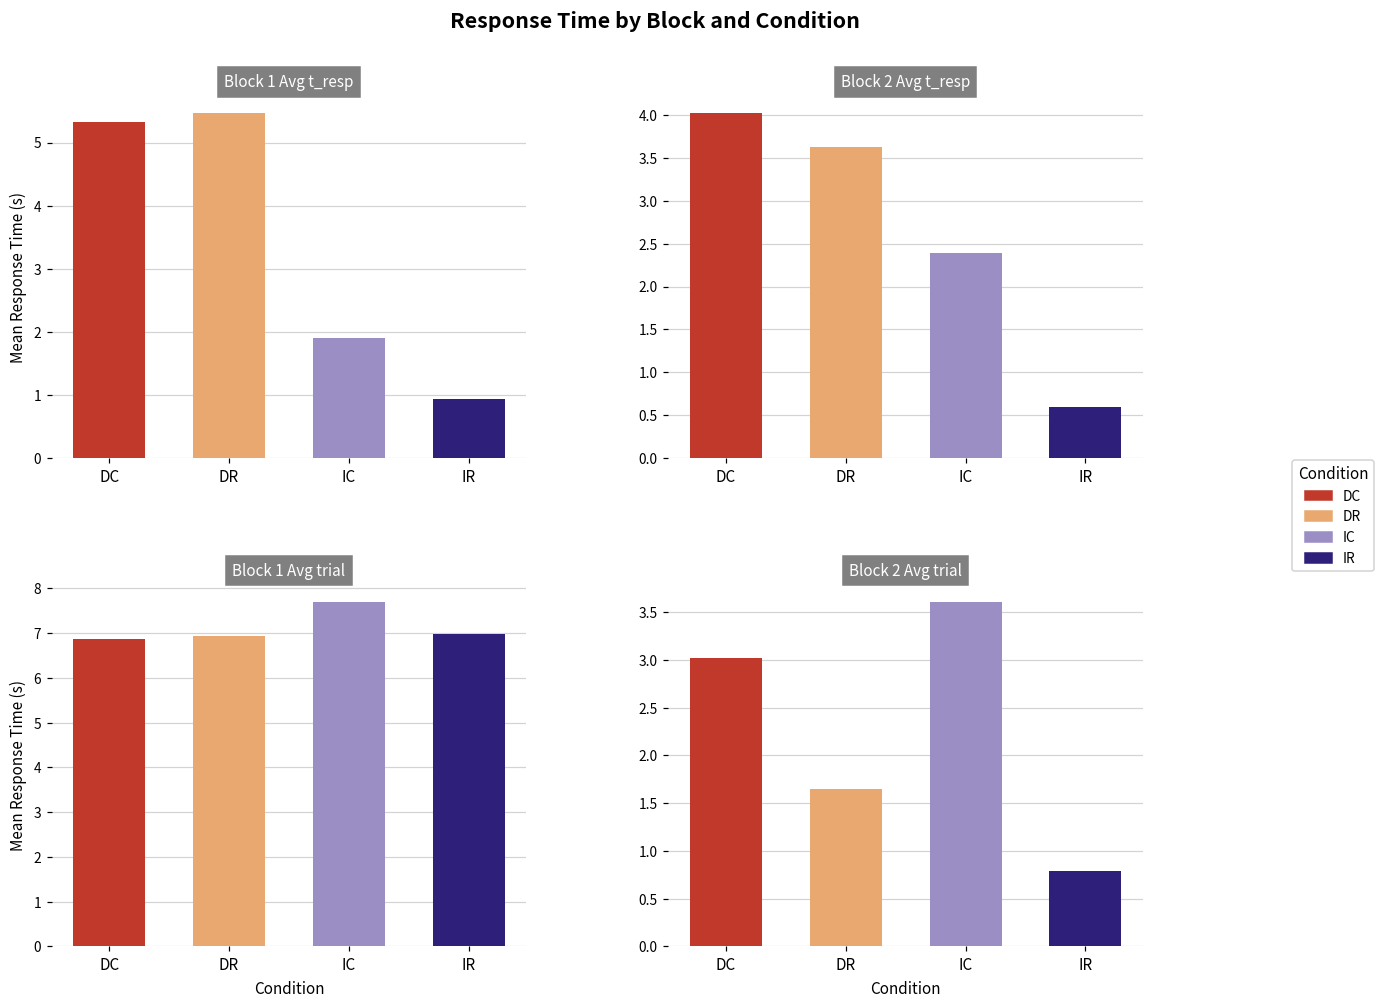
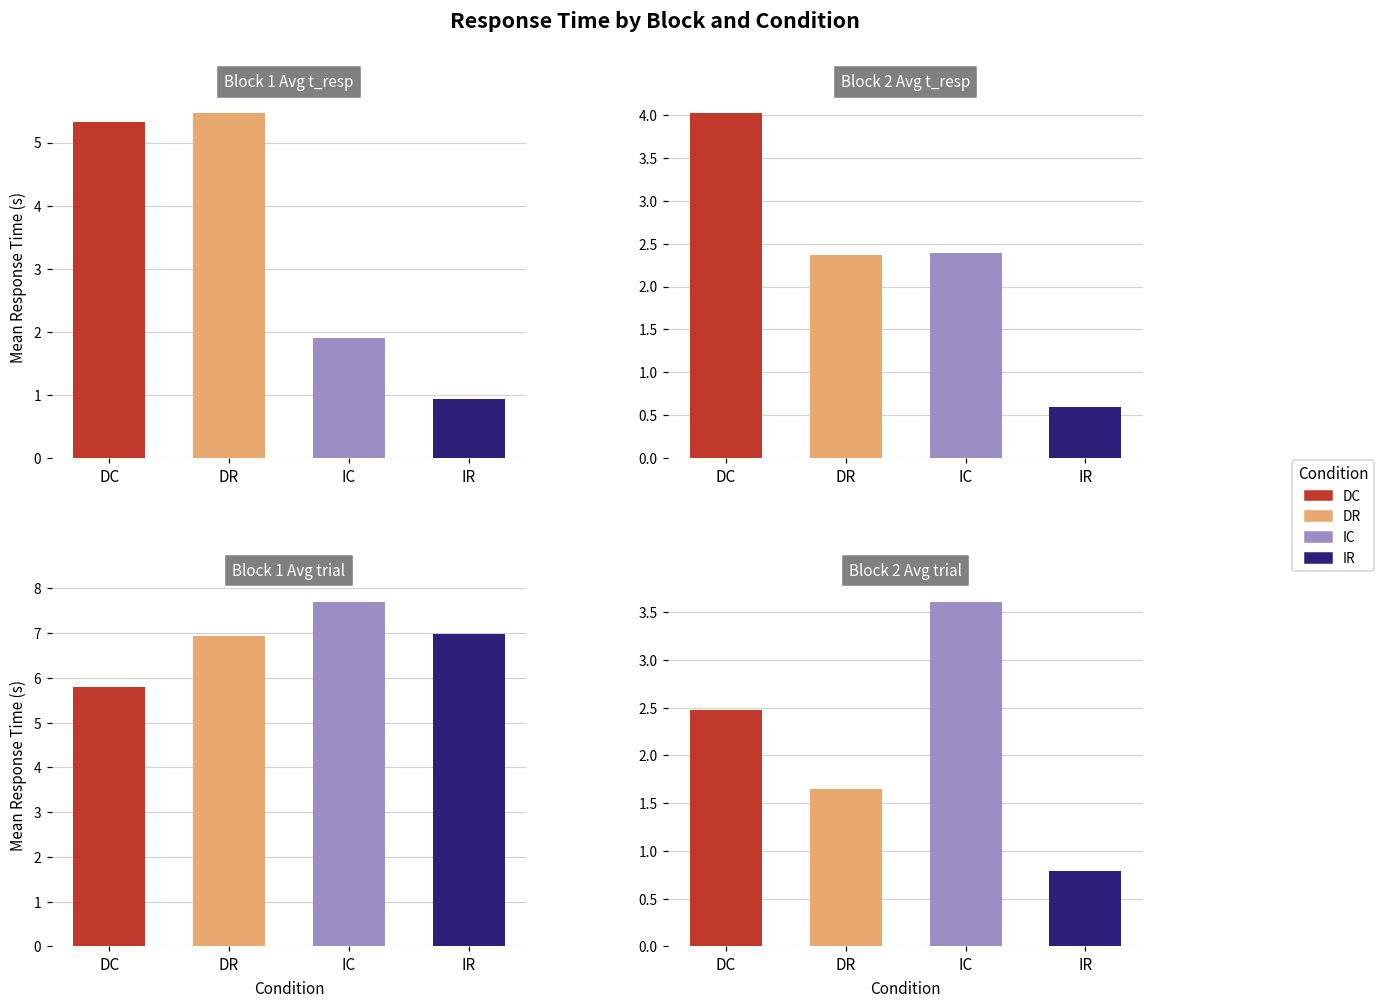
Block 2 Avg t_resp, DR: 3.6 -> 2.4
Block 1 Avg trial, DC: 6.9 -> 5.8
Block 2 Avg trial, DC: 3.0 -> 2.5
